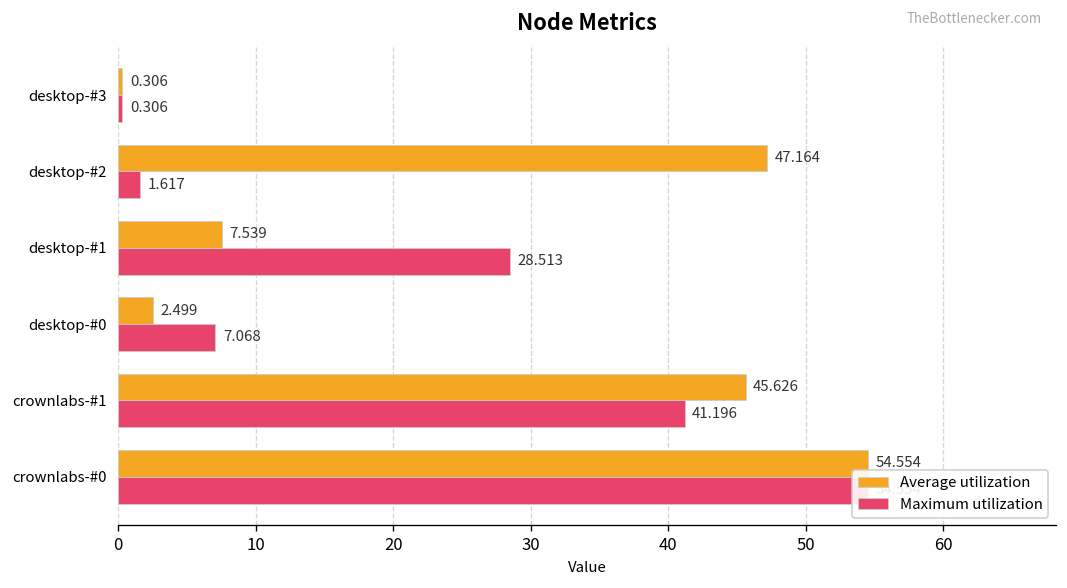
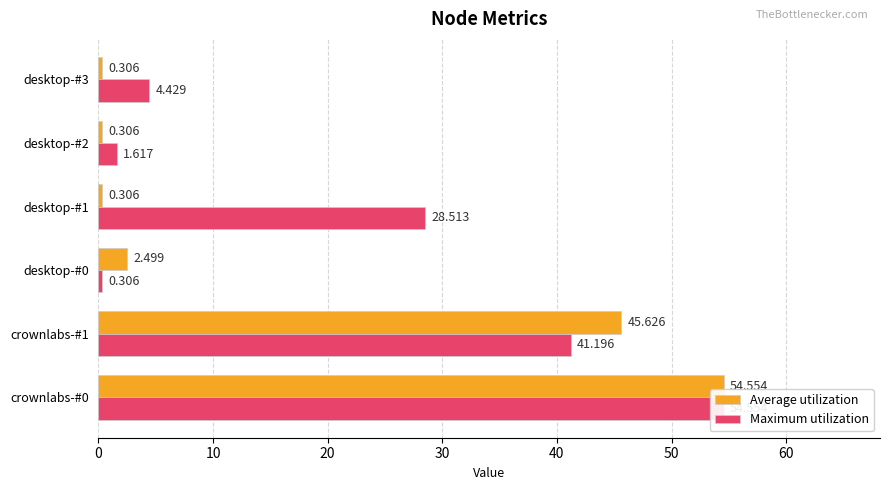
Maximum utilization, desktop-#3: 0.306 -> 4.429
Average utilization, desktop-#2: 47.164 -> 0.306
Average utilization, desktop-#1: 7.539 -> 0.306
Maximum utilization, desktop-#0: 7.068 -> 0.306
